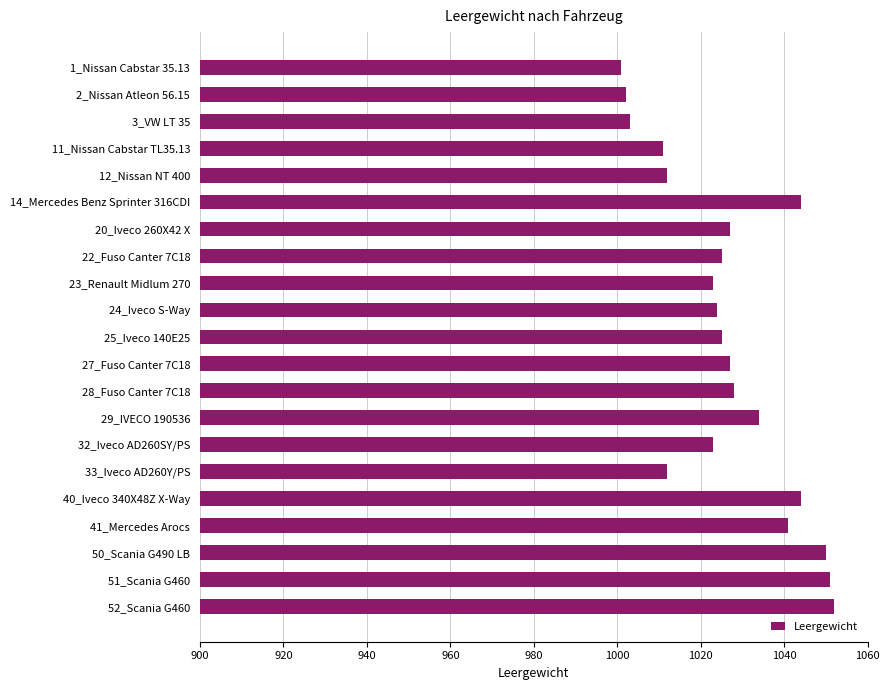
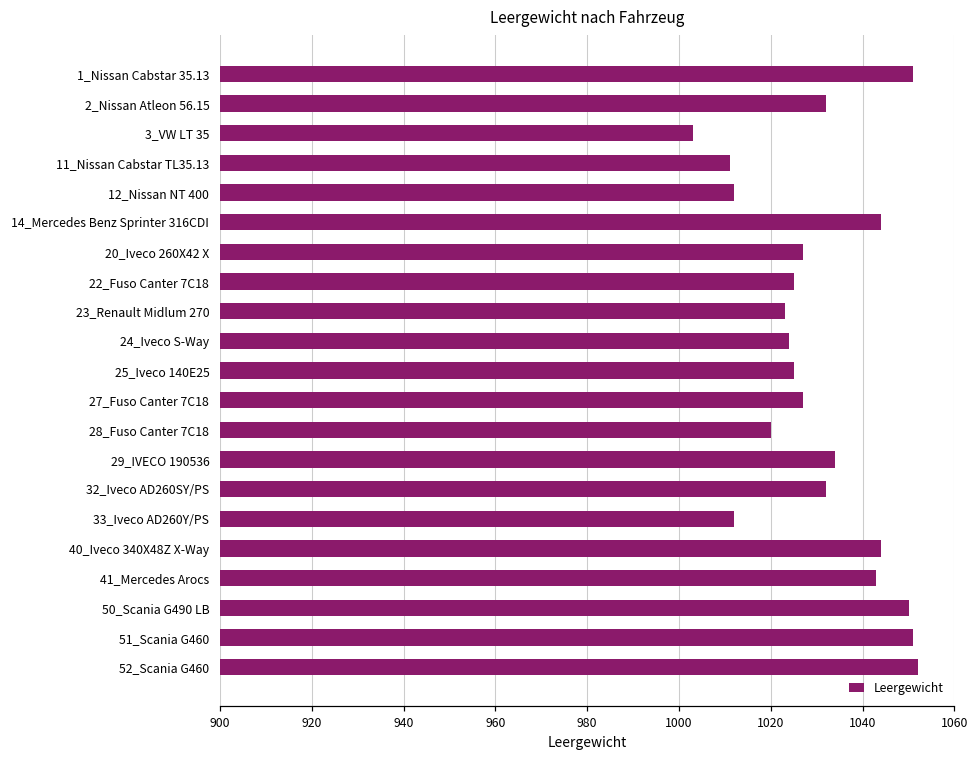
1_Nissan Cabstar 35.13: 1001 -> 1051
2_Nissan Atleon 56.15: 1002 -> 1032
28_Fuso Canter 7C18: 1028 -> 1020
32_Iveco AD260SY/PS: 1023 -> 1032
41_Mercedes Arocs: 1041 -> 1043
